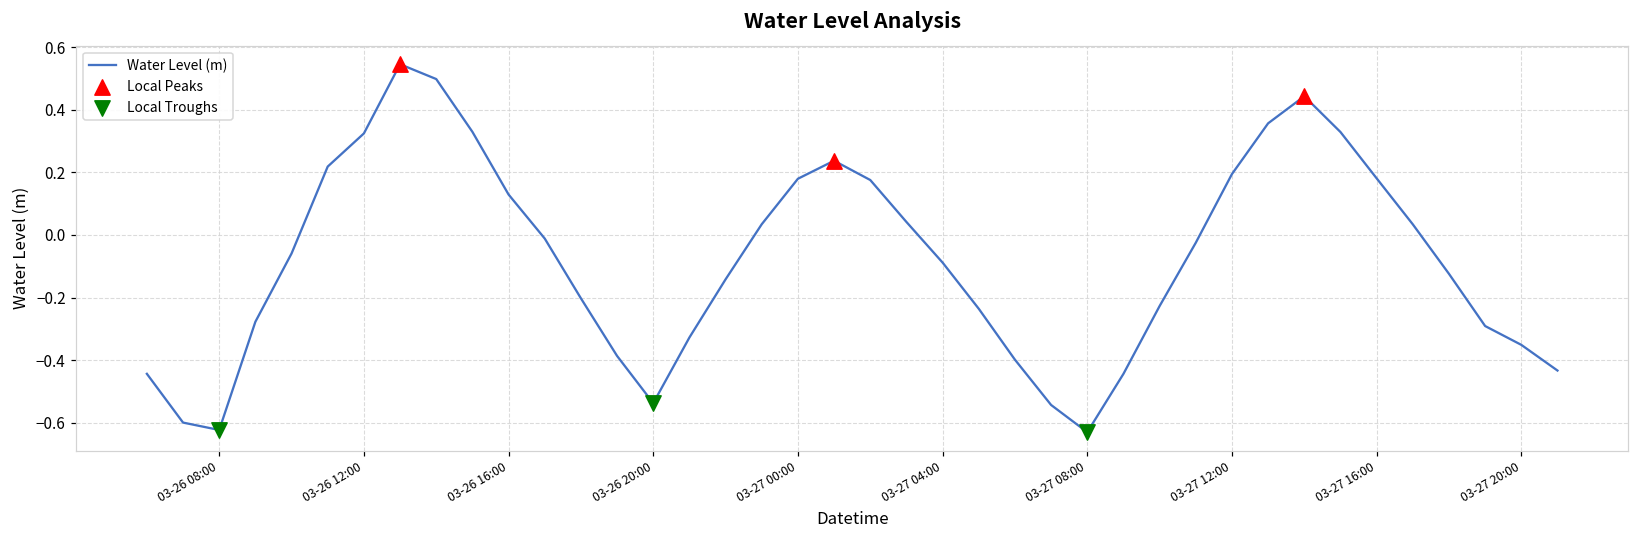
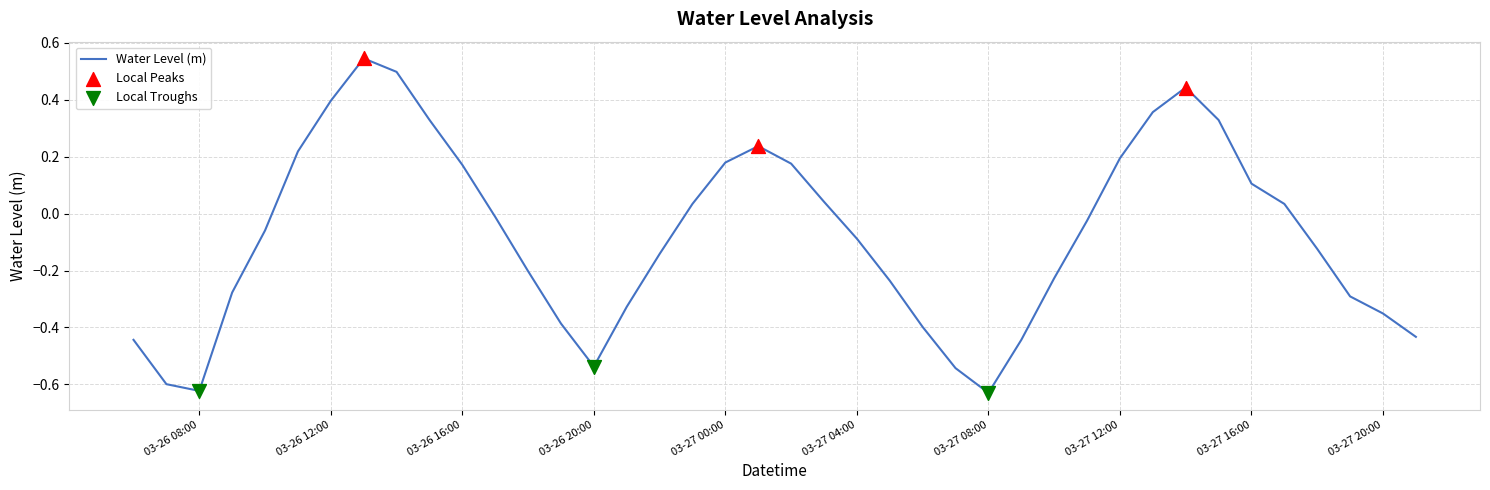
Water Level (m), 03-26 12:00: 0.32 -> 0.40
Water Level (m), 03-26 16:00: 0.13 -> 0.17
Water Level (m), 03-27 16:00: 0.18 -> 0.11
